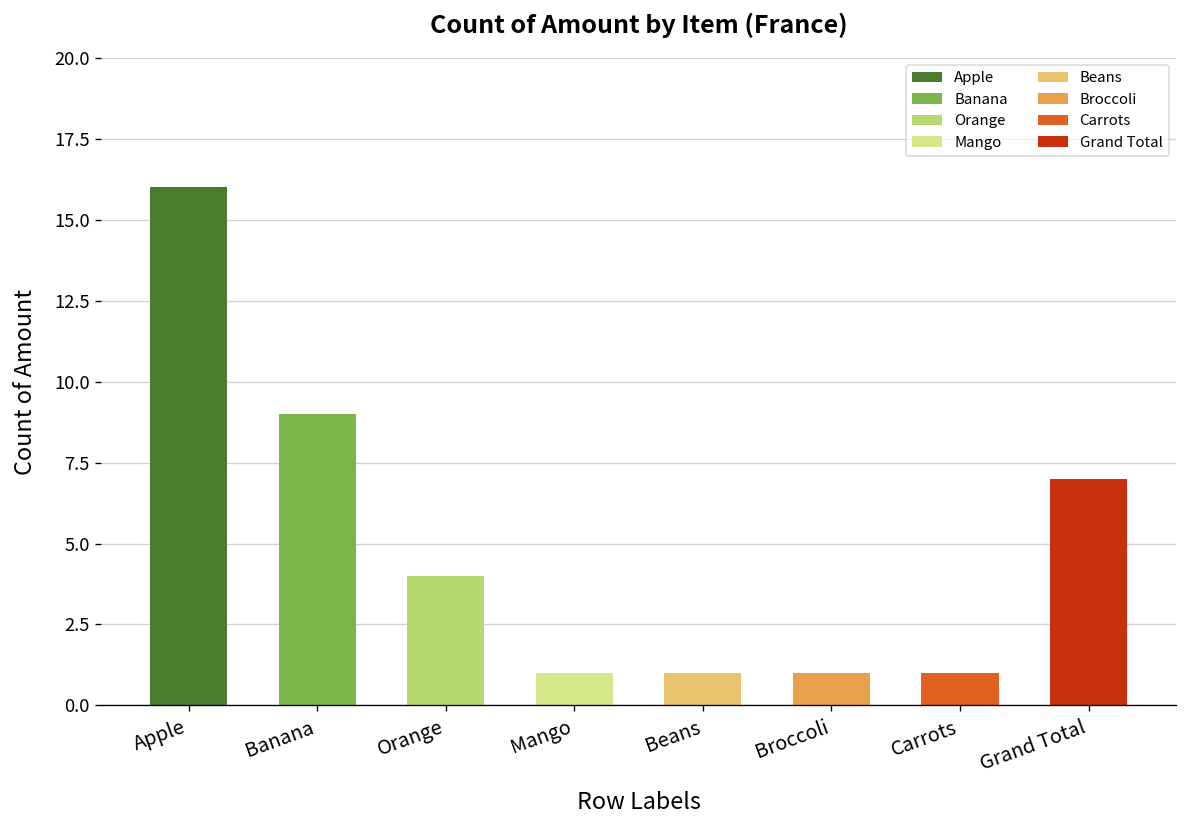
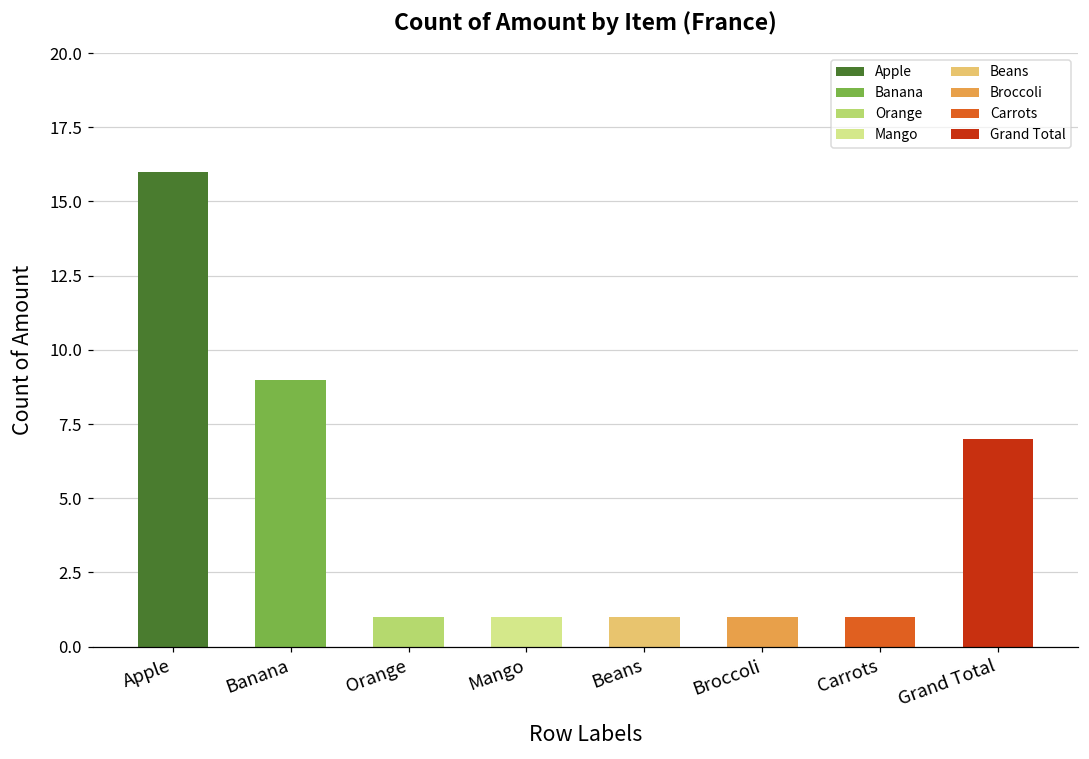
Orange: 4 -> 1
